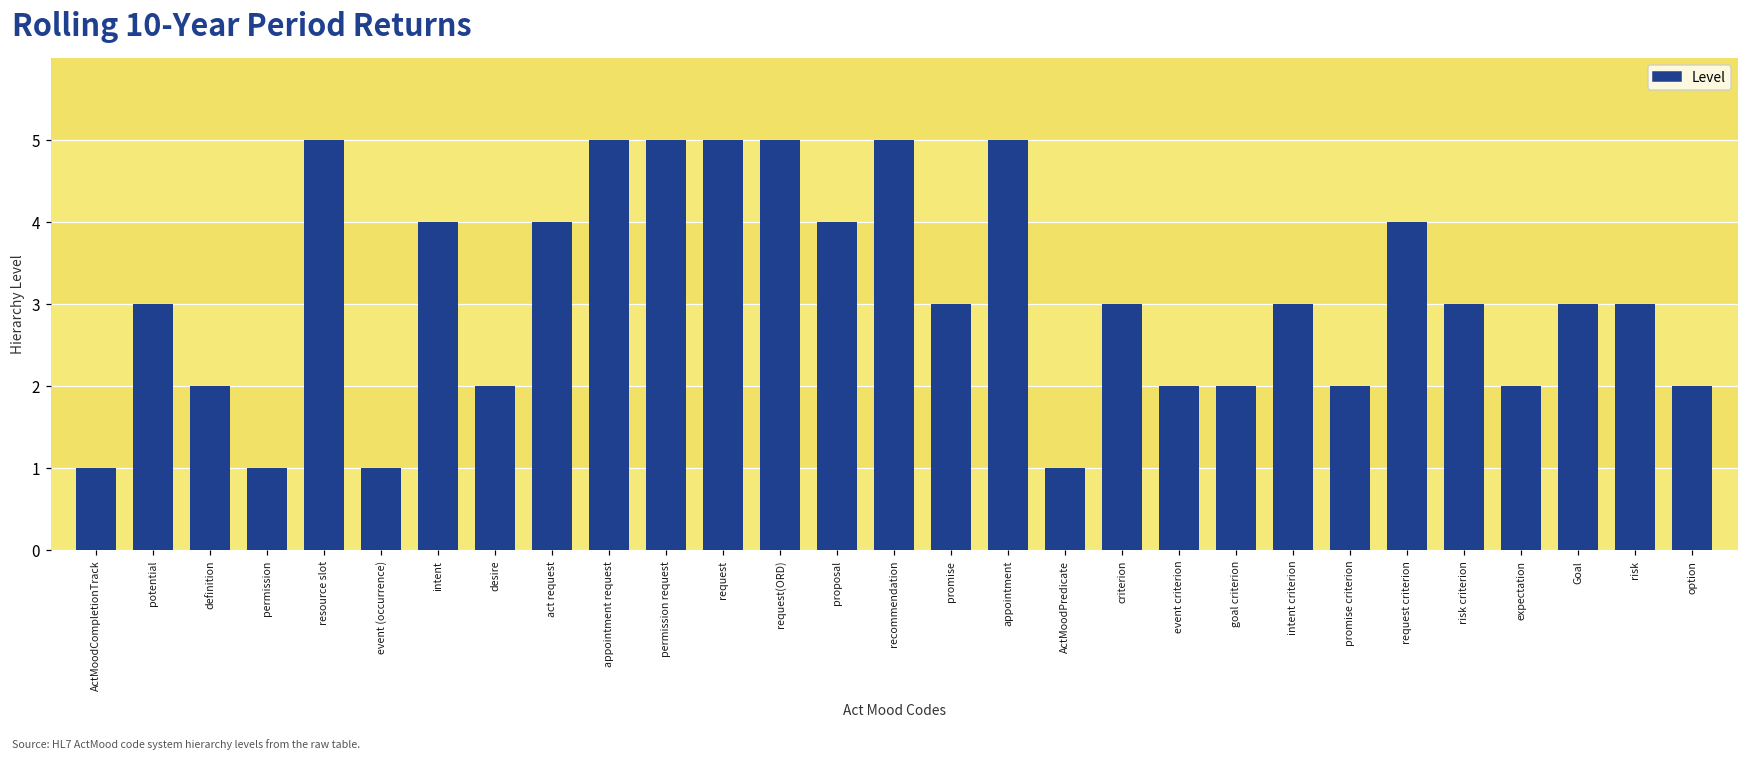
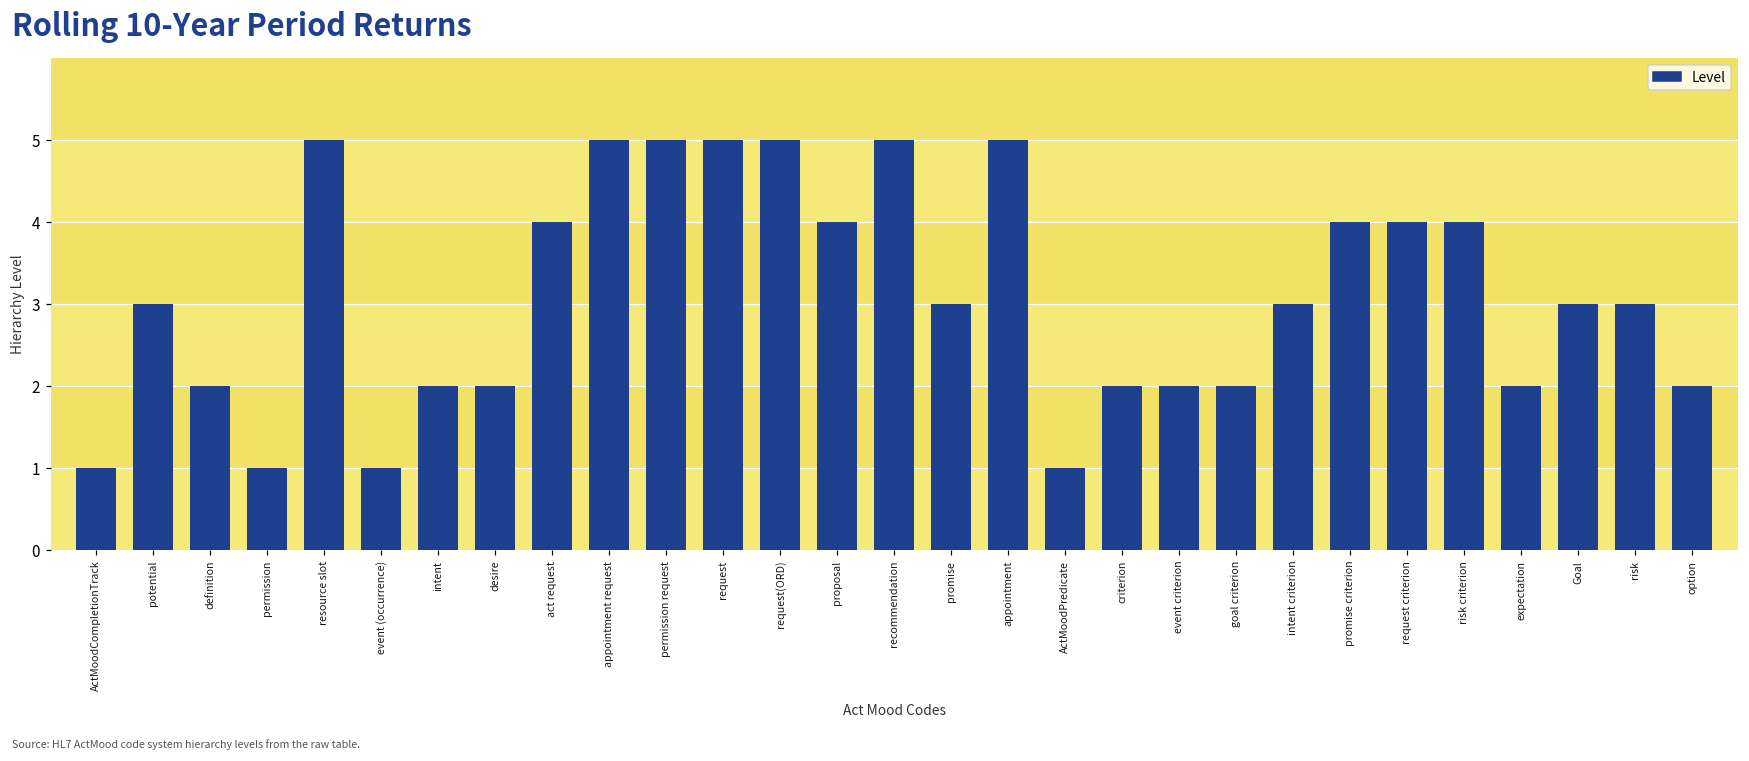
intent: 4 -> 2
criterion: 3 -> 2
promise criterion: 2 -> 4
risk criterion: 3 -> 4
